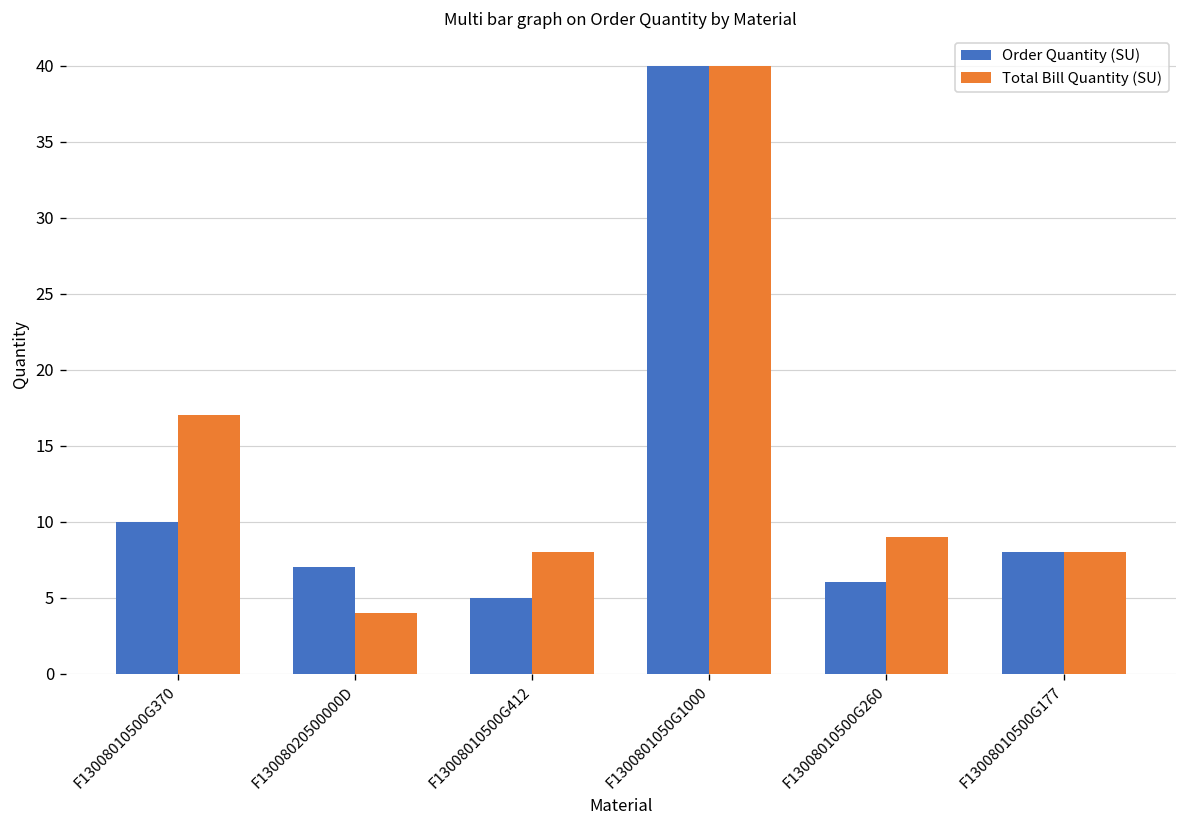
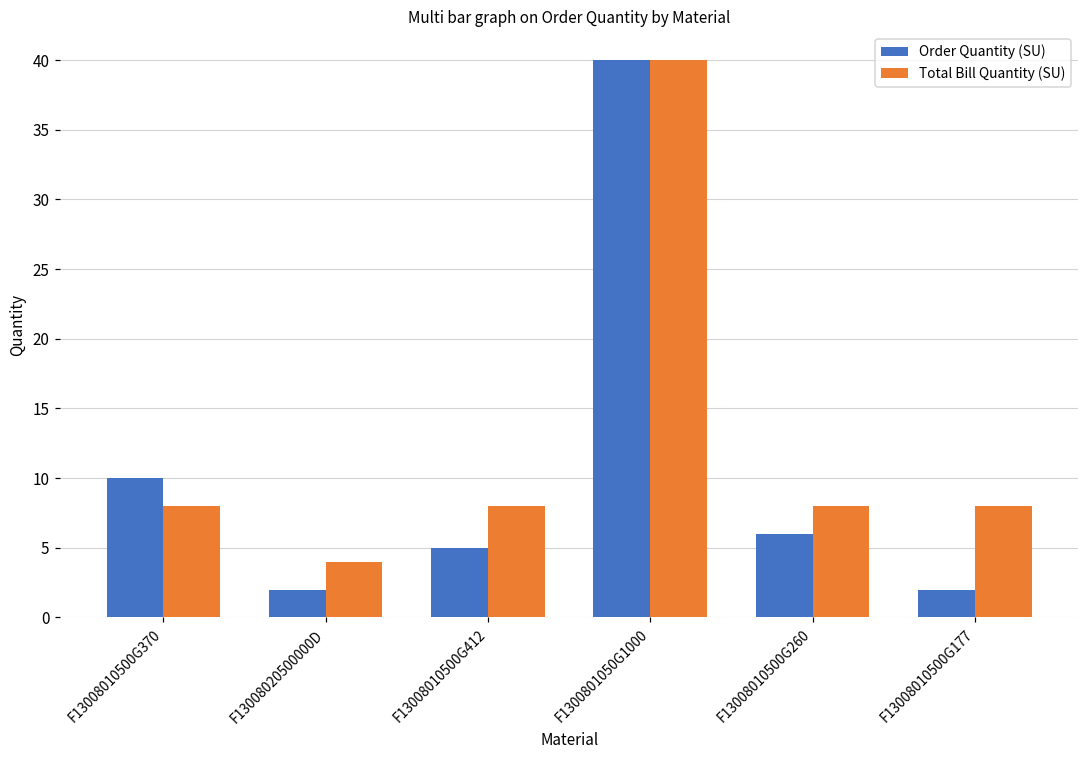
Total Bill Quantity (SU), F13008010500G370: 17 -> 8
Order Quantity (SU), F13008020500000D: 7 -> 2
Total Bill Quantity (SU), F13008010500G260: 9 -> 8
Order Quantity (SU), F13008010500G177: 8 -> 2
